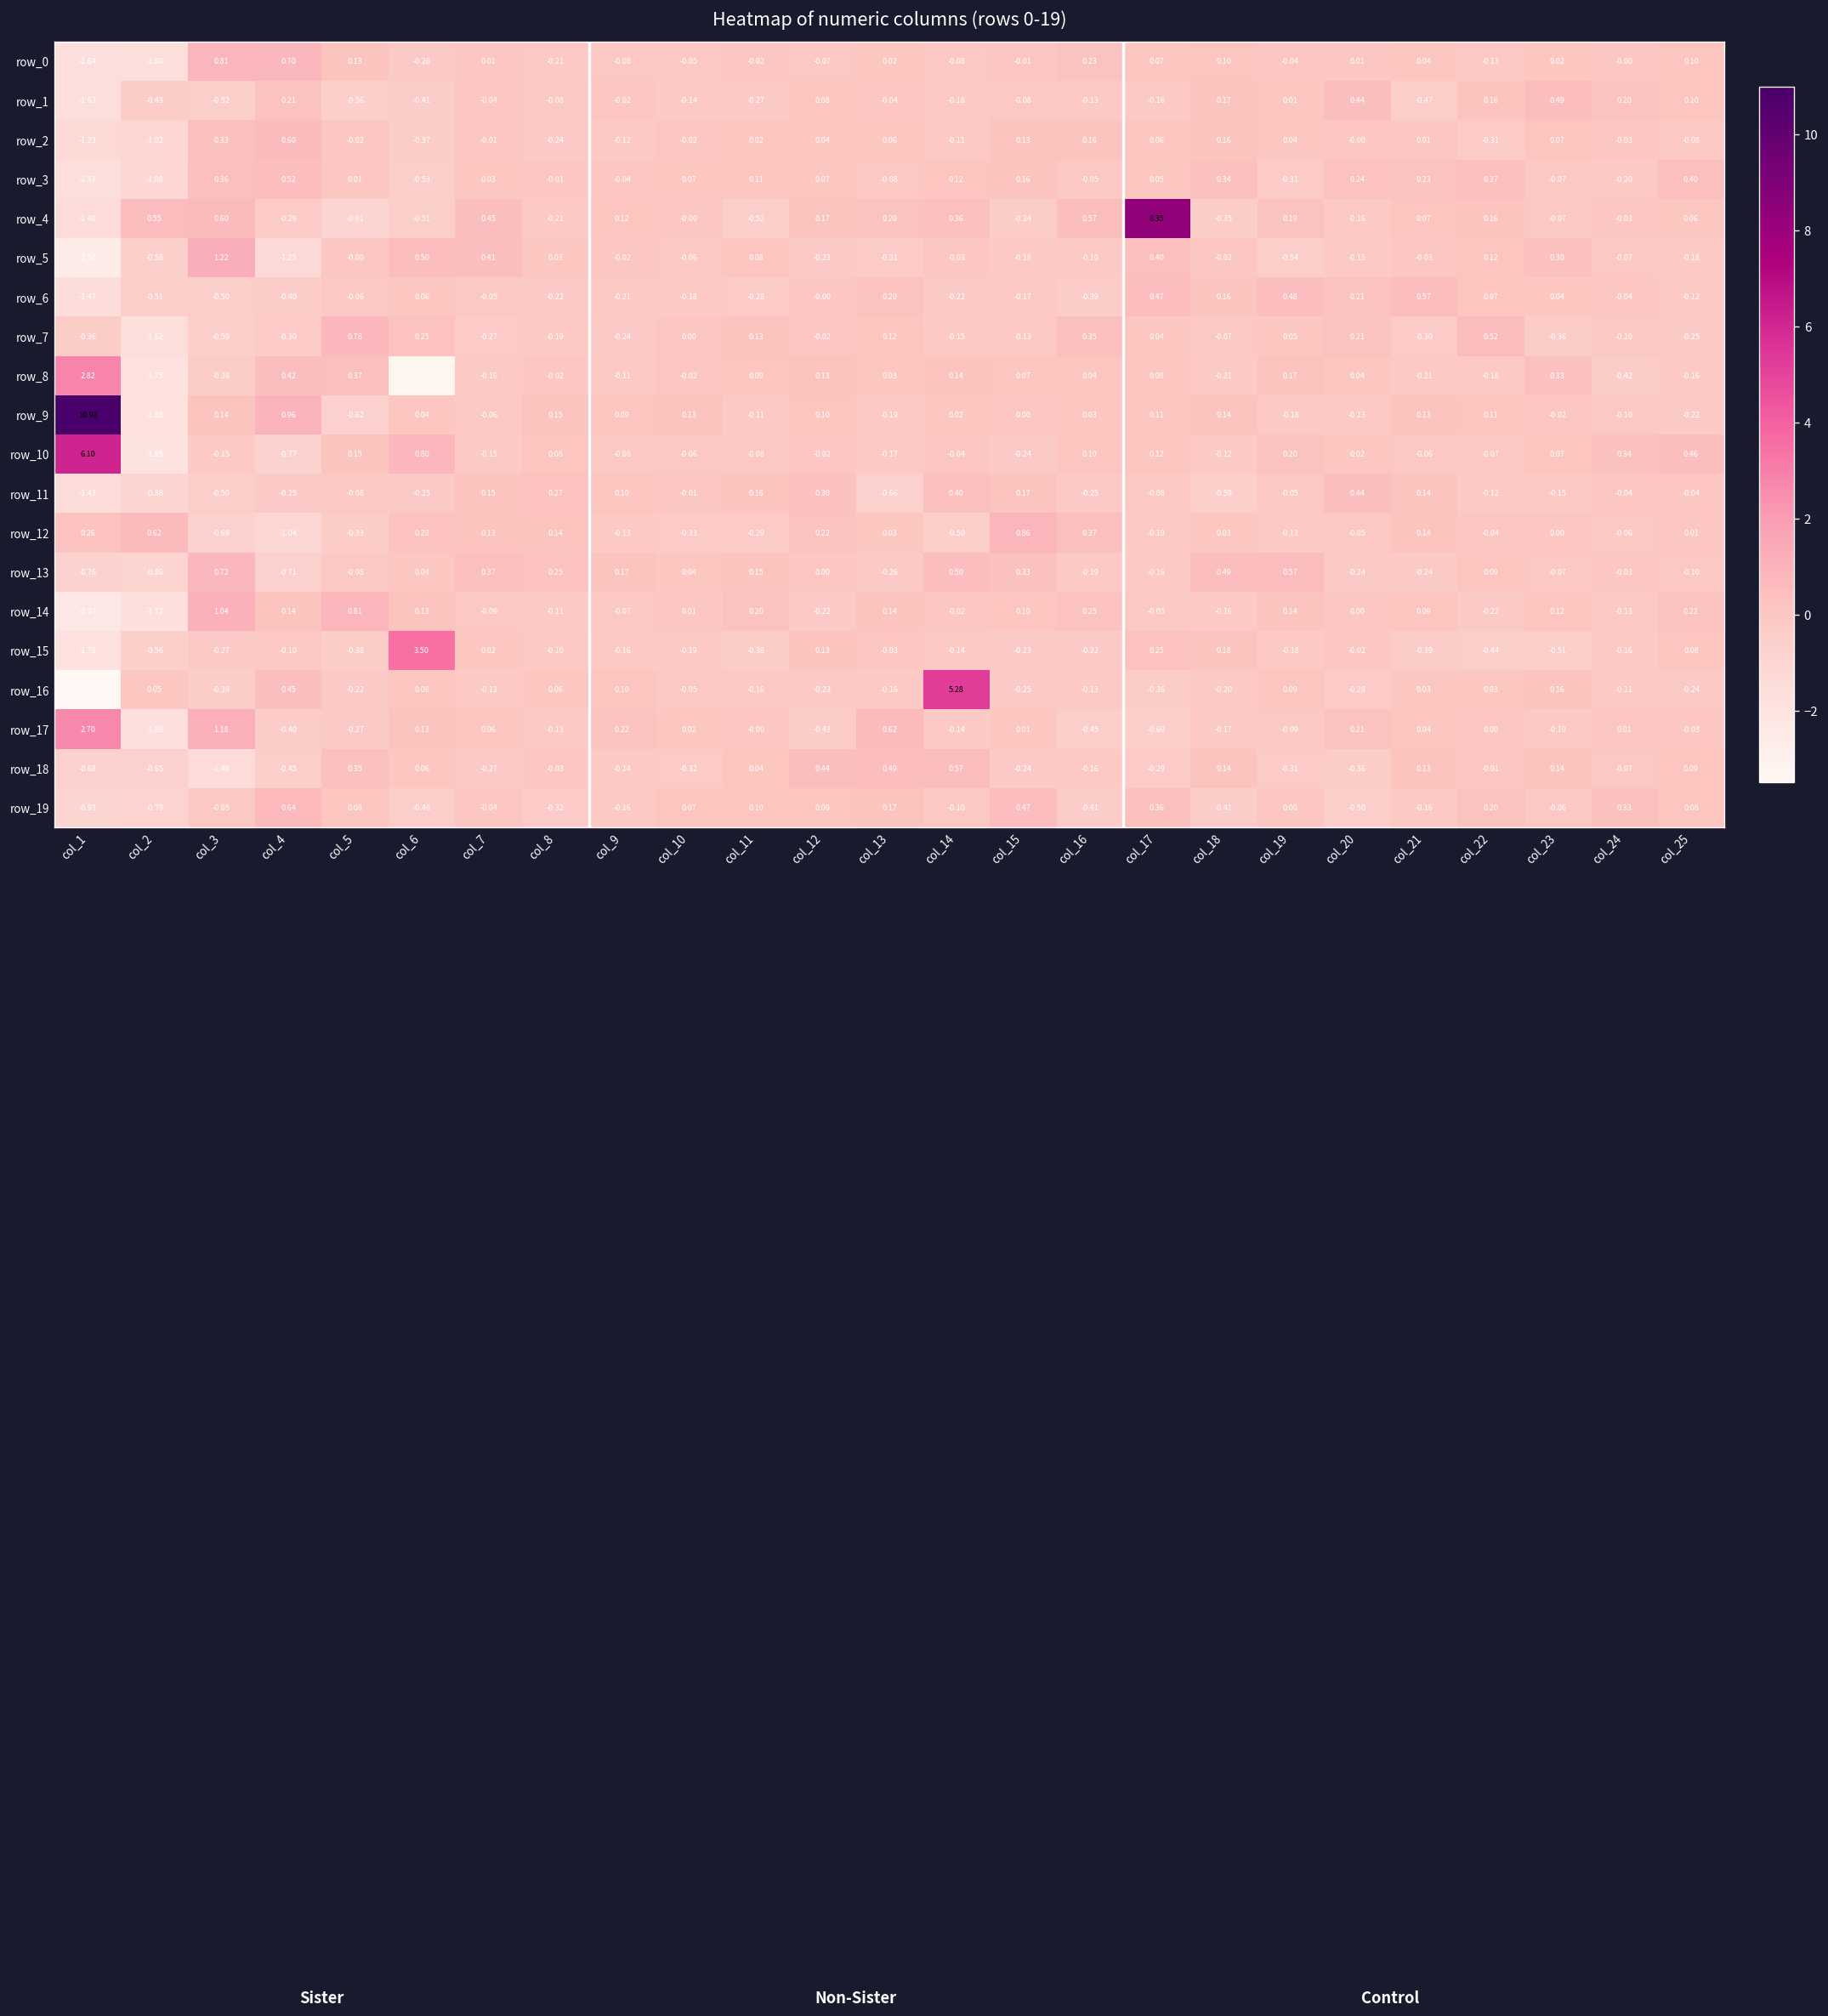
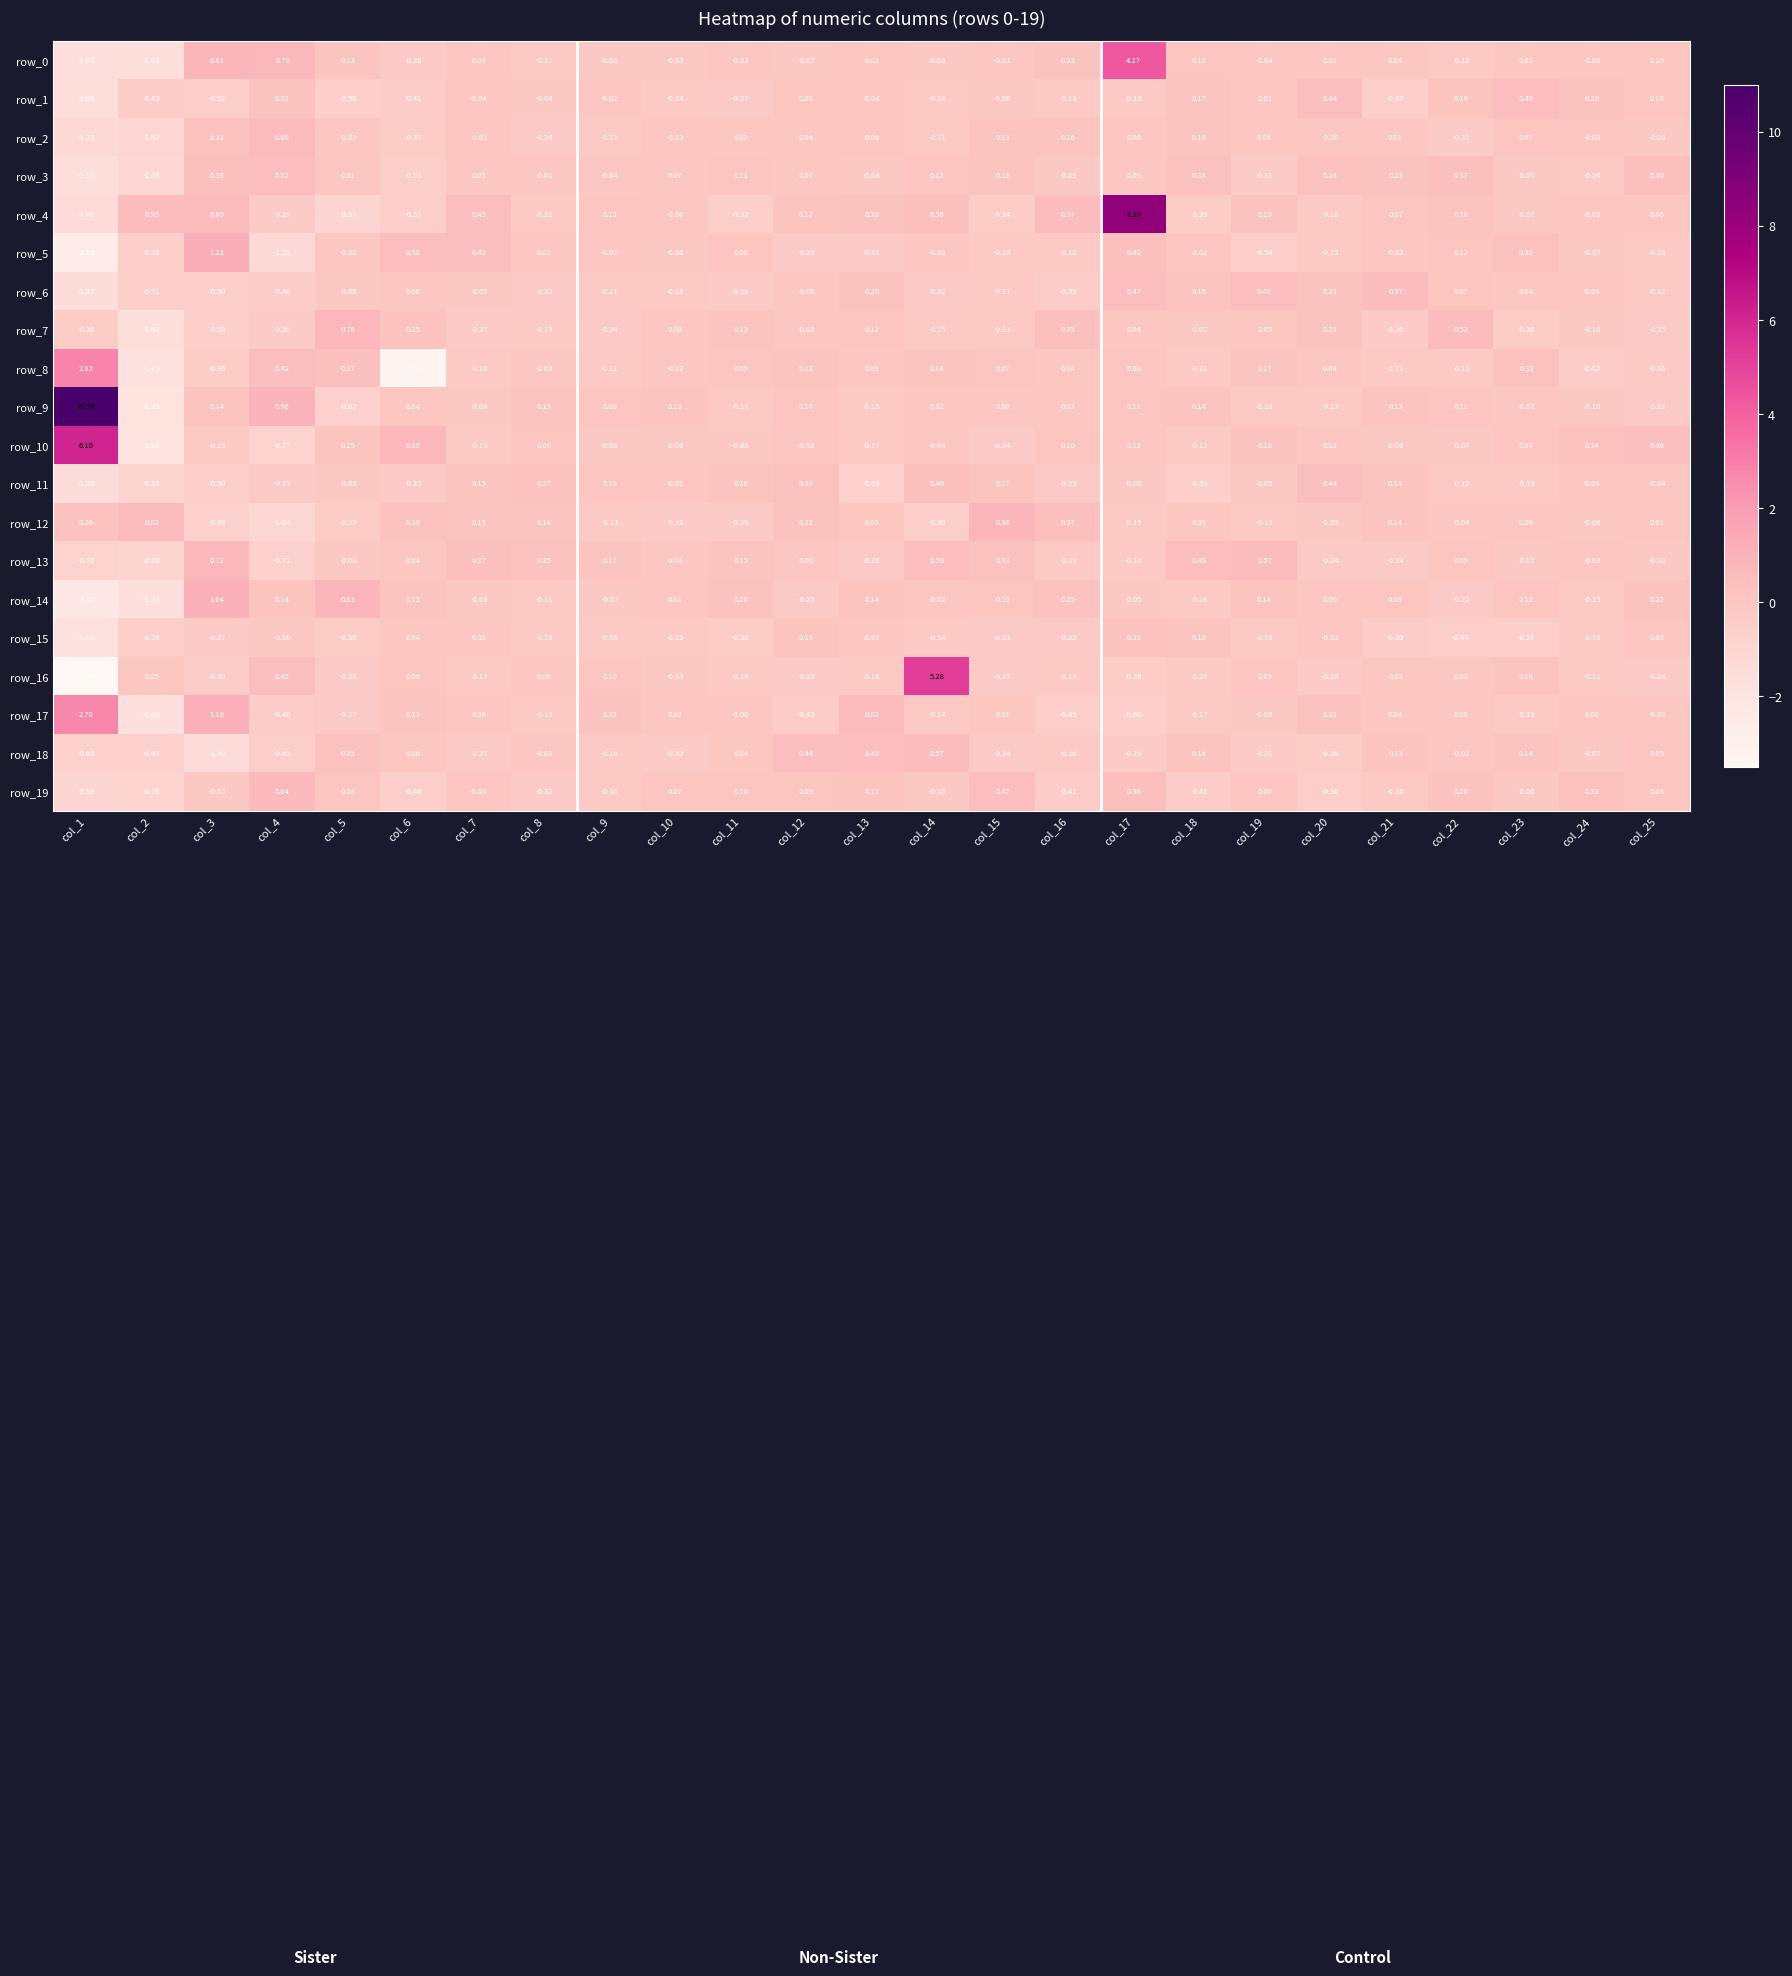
row_0, col_17: 0.07 -> 4.27
row_15, col_6: 3.50 -> 0.04
